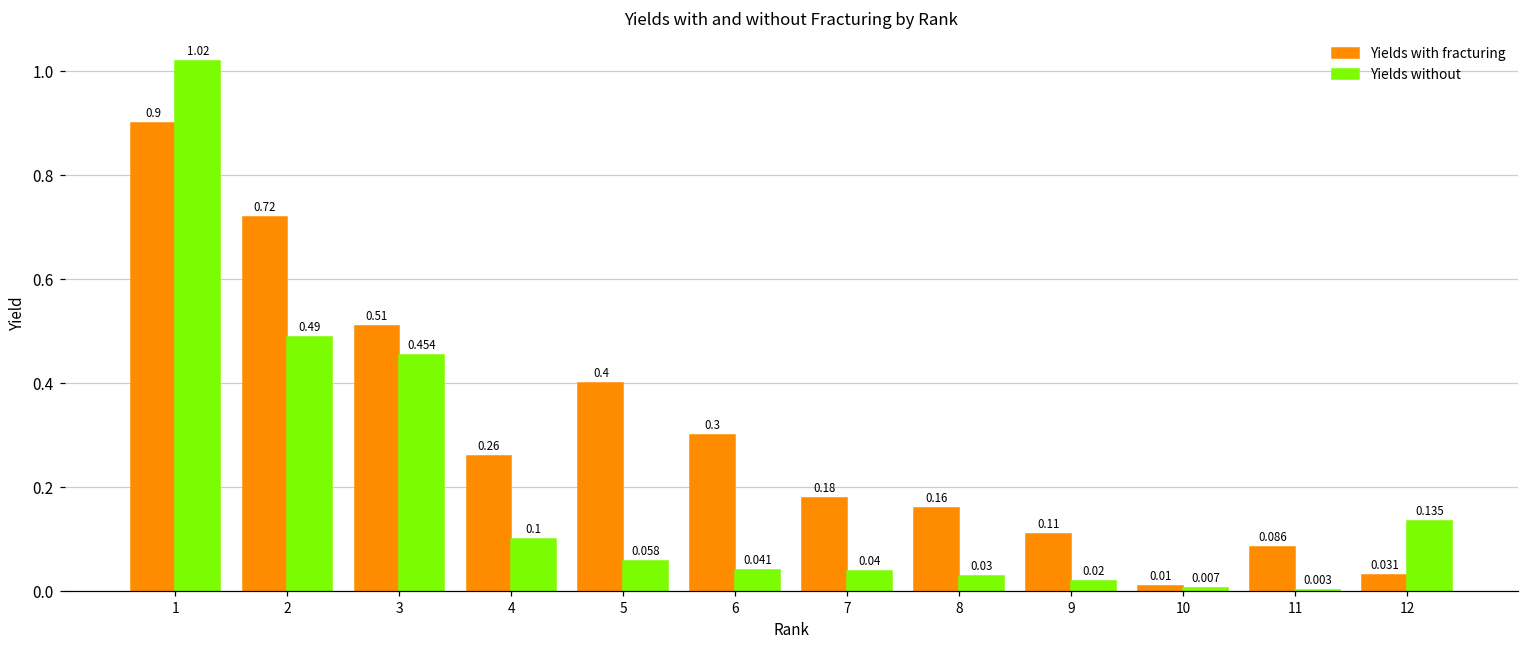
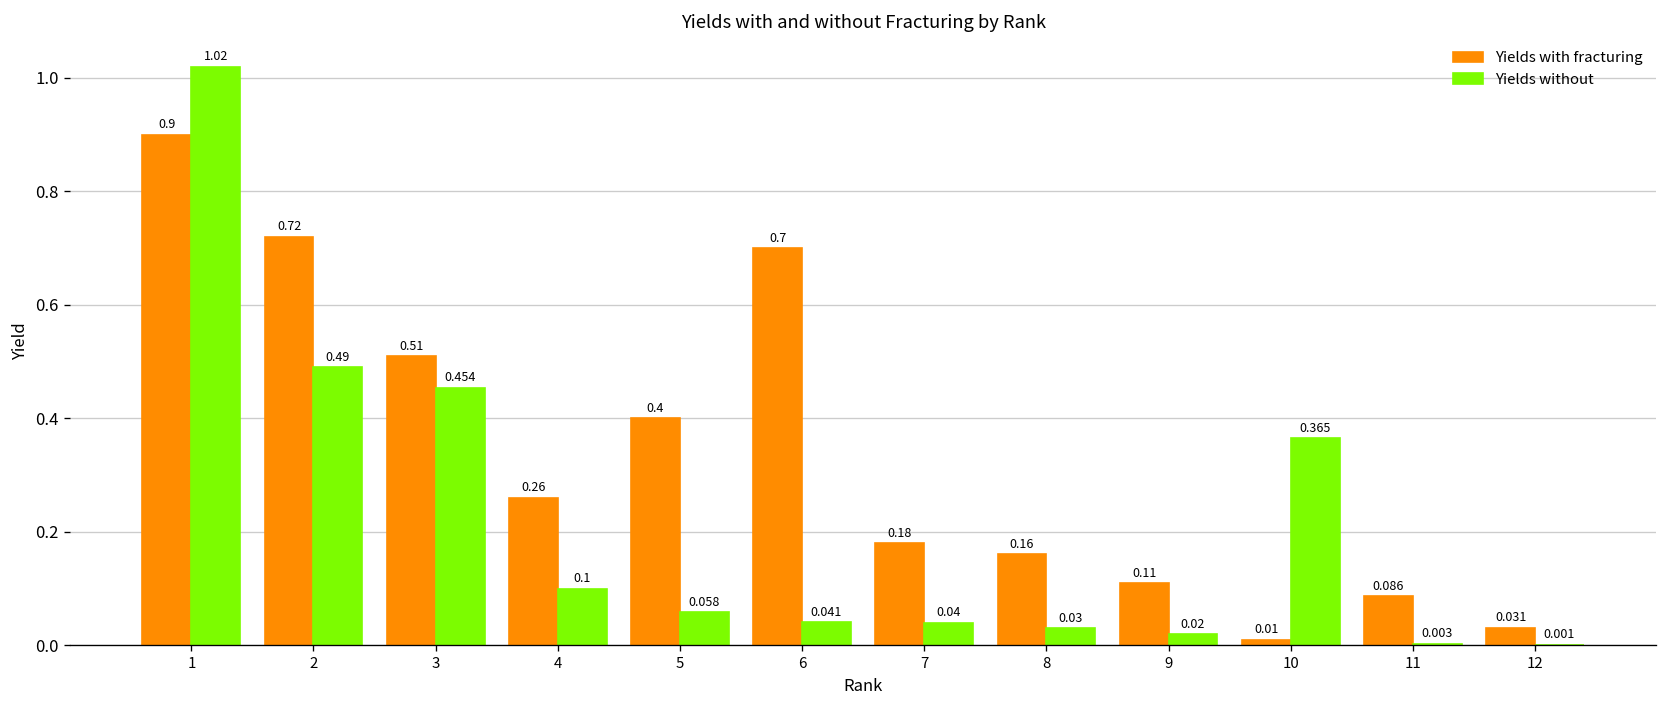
Yields with fracturing, 6: 0.3 -> 0.7
Yields without, 10: 0.007 -> 0.365
Yields without, 12: 0.135 -> 0.001
